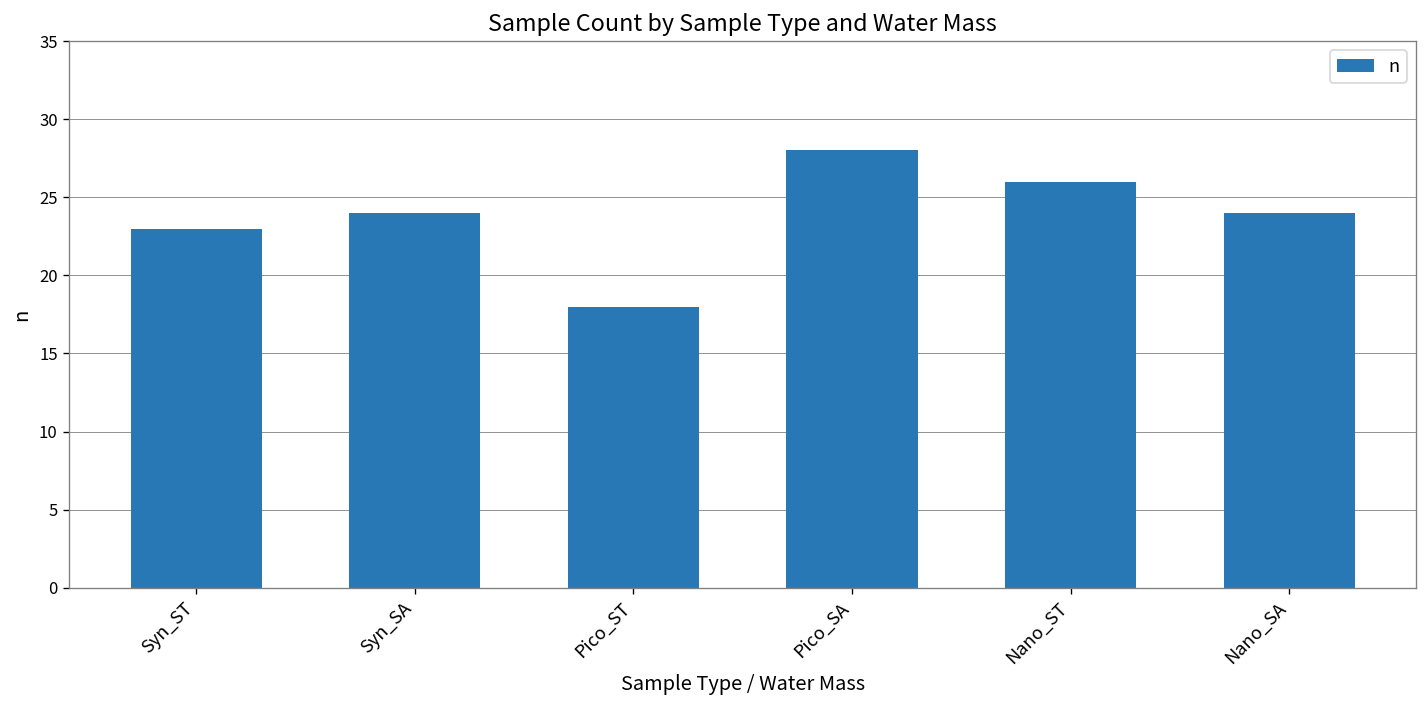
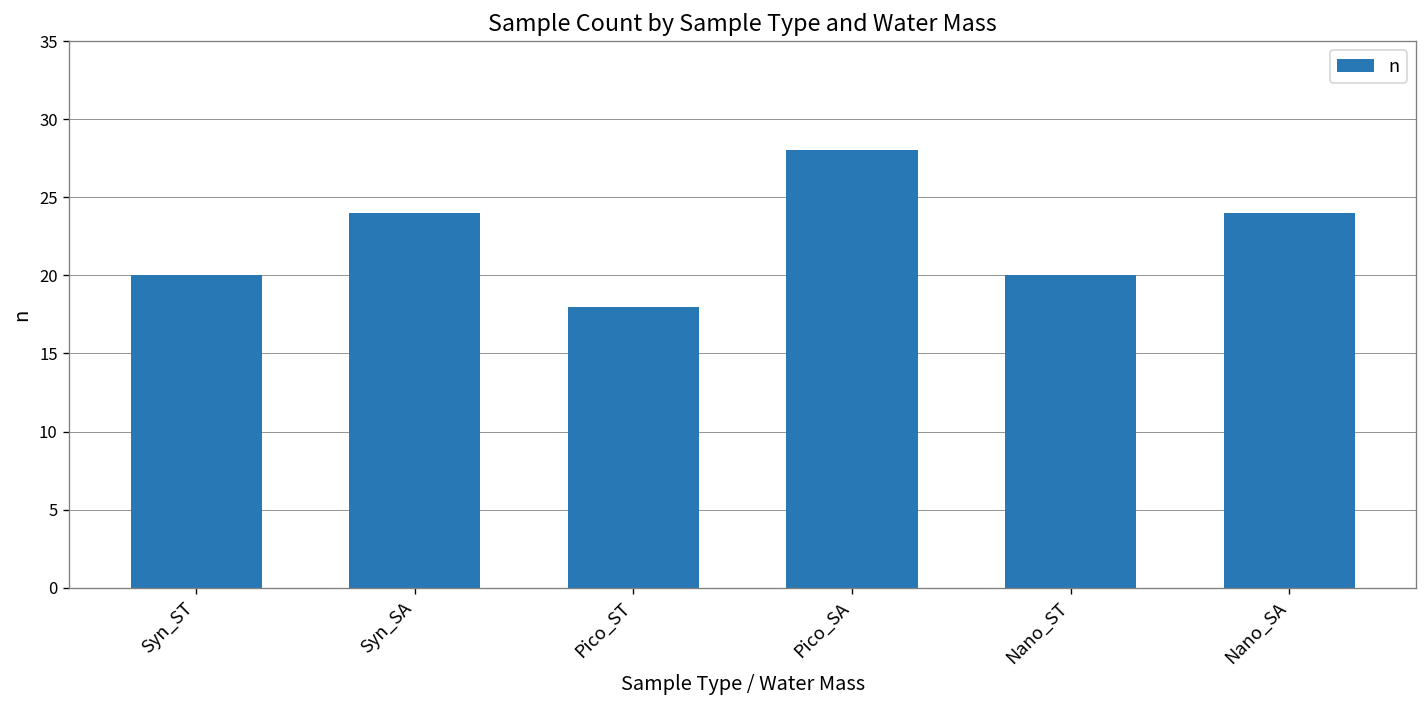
Syn_ST: 23 -> 20
Nano_ST: 26 -> 20
